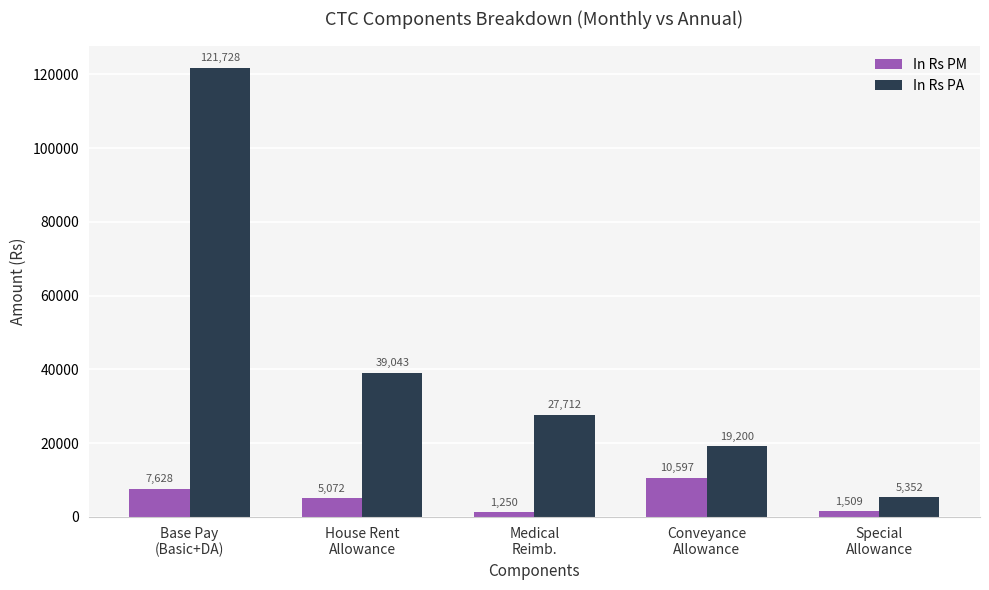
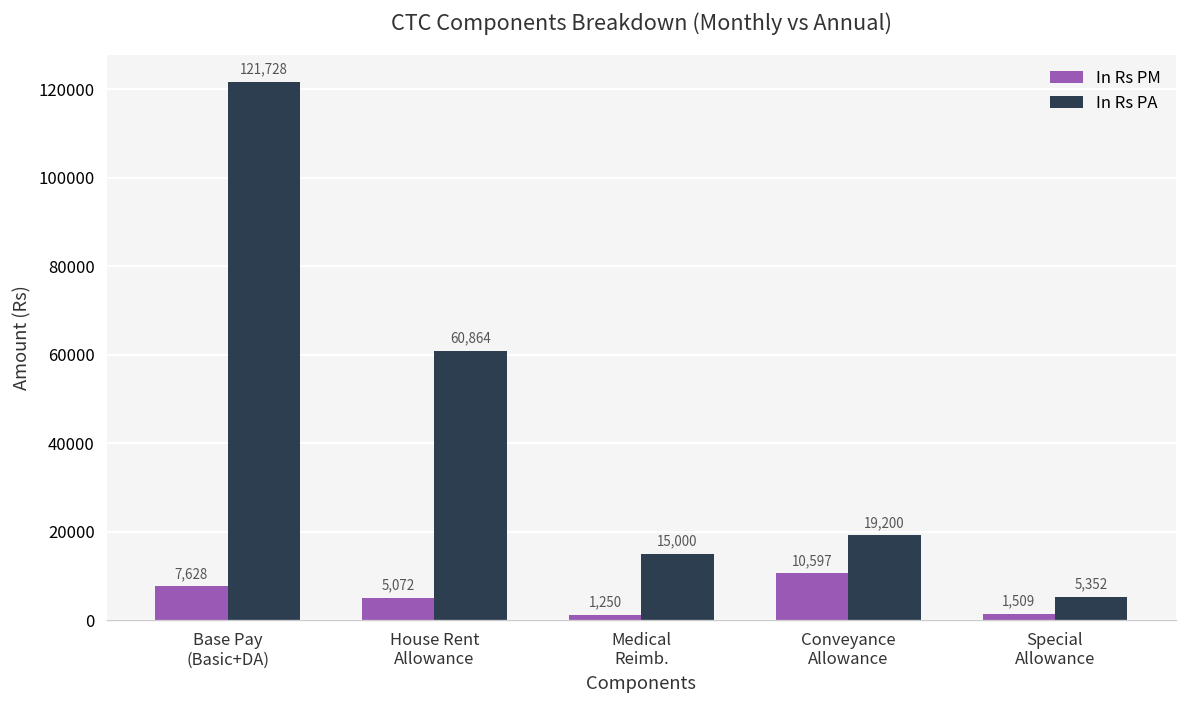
In Rs PA, House Rent Allowance: 39,043 -> 60,864
In Rs PA, Medical Reimb.: 27,712 -> 15,000
